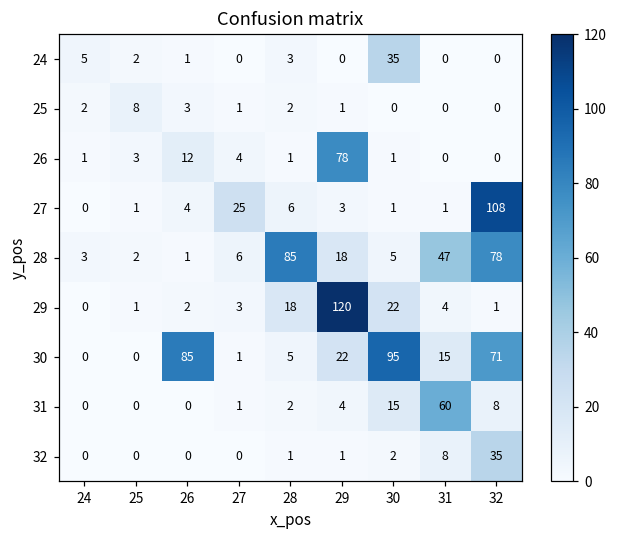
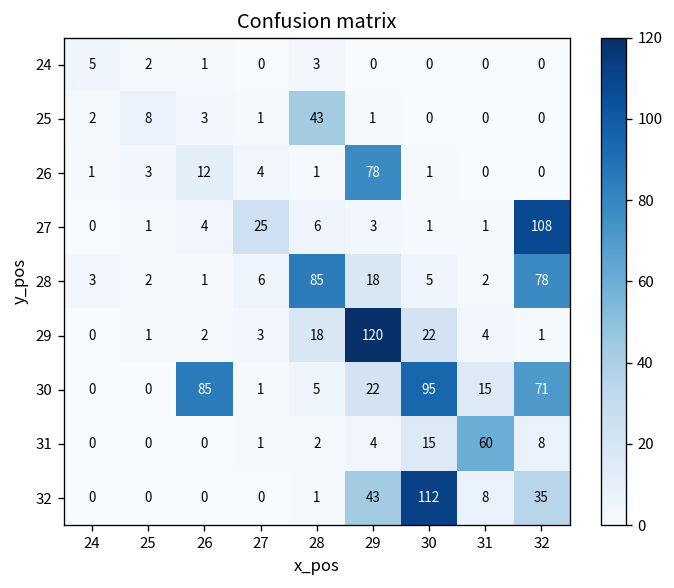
24, 30: 35 -> 0
25, 28: 2 -> 43
28, 31: 47 -> 2
32, 29: 1 -> 43
32, 30: 2 -> 112
